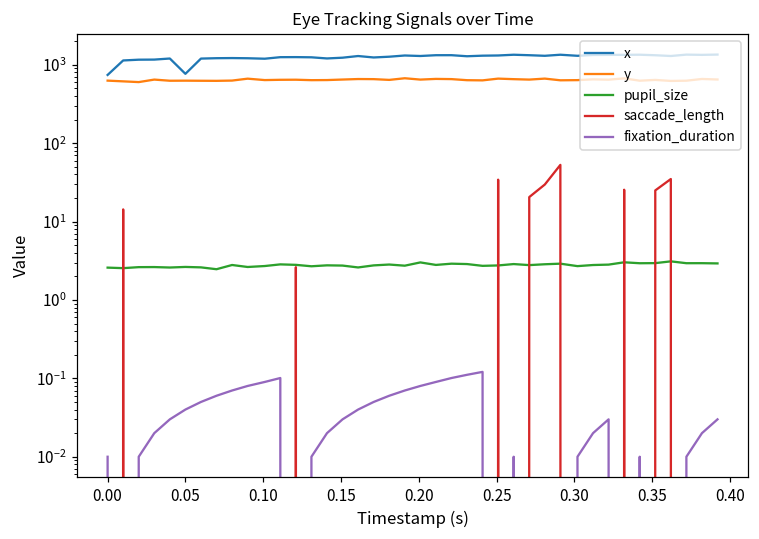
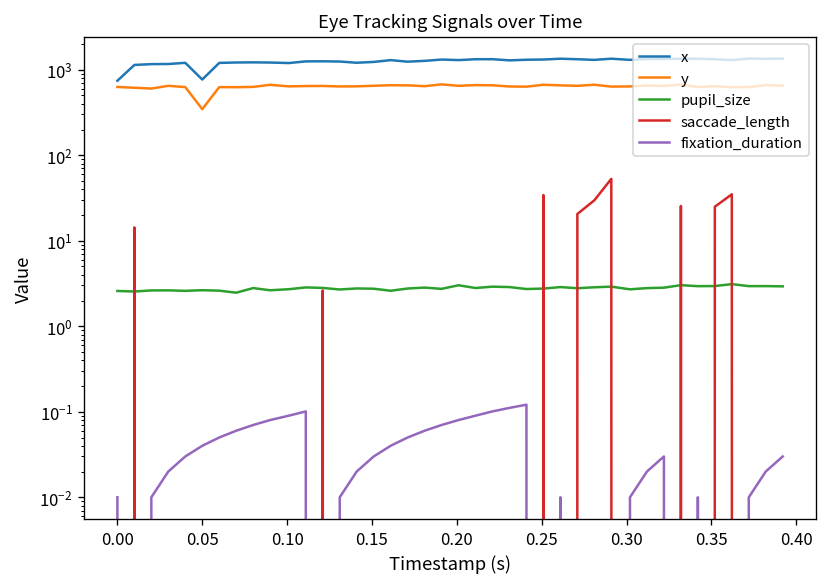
y, 0.05: 600 -> 300
